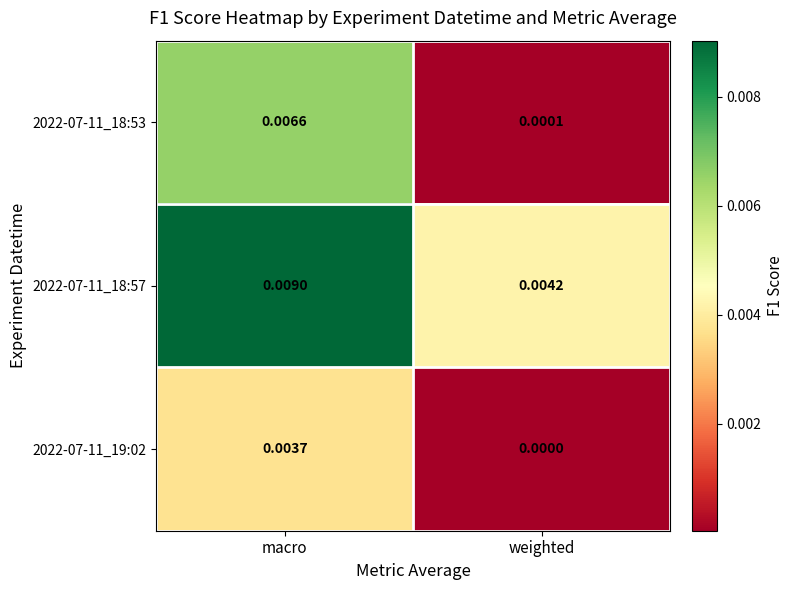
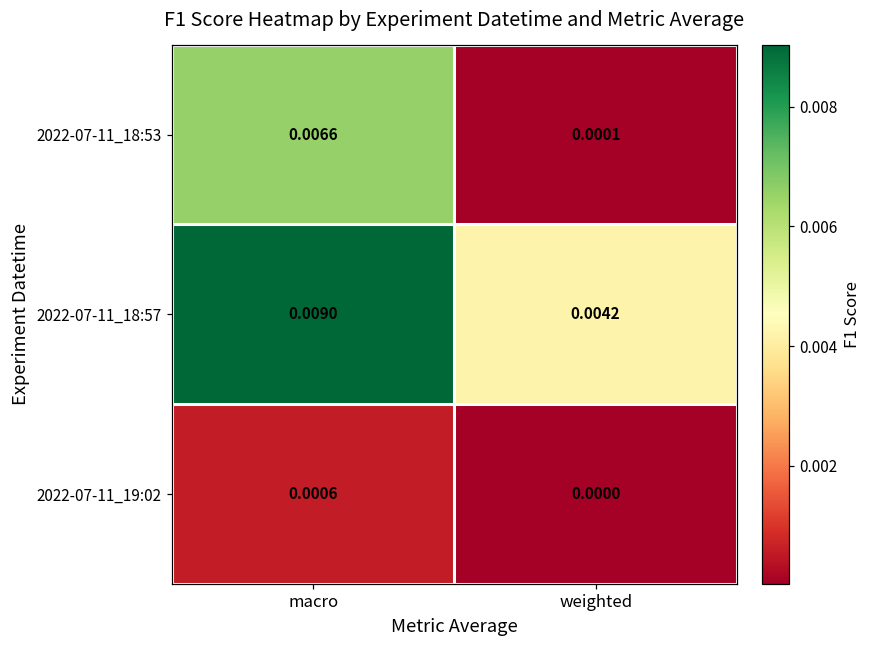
2022-07-11_19:02, macro: 0.0037 -> 0.0006
